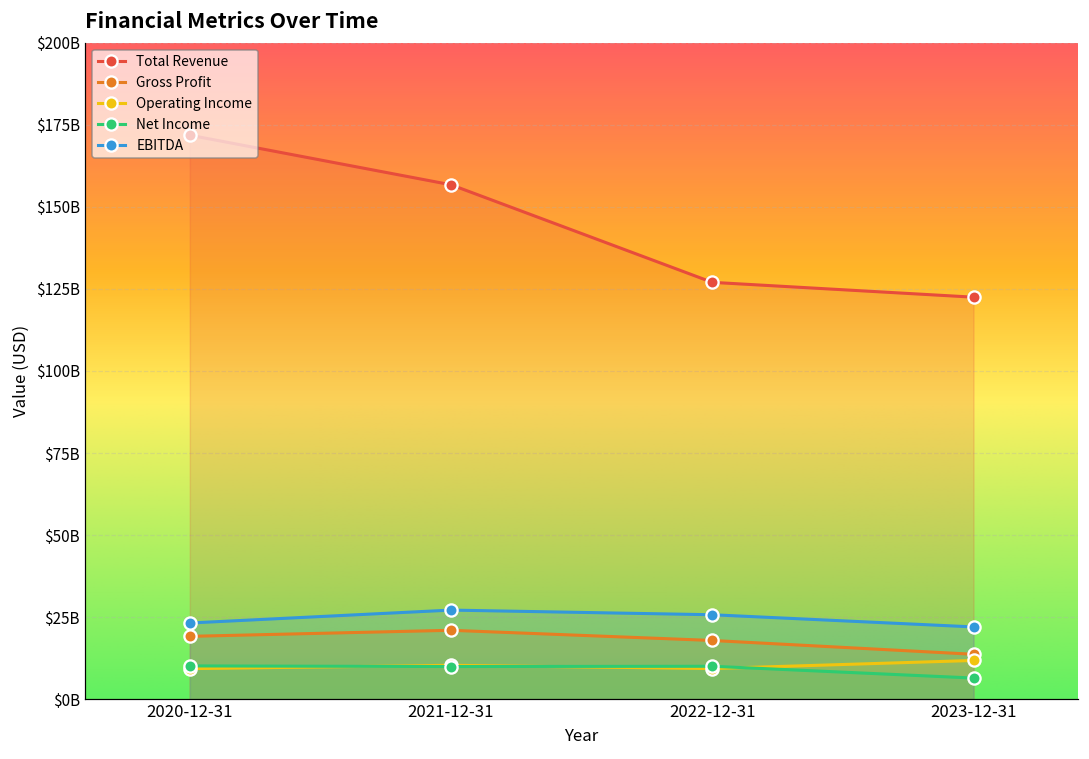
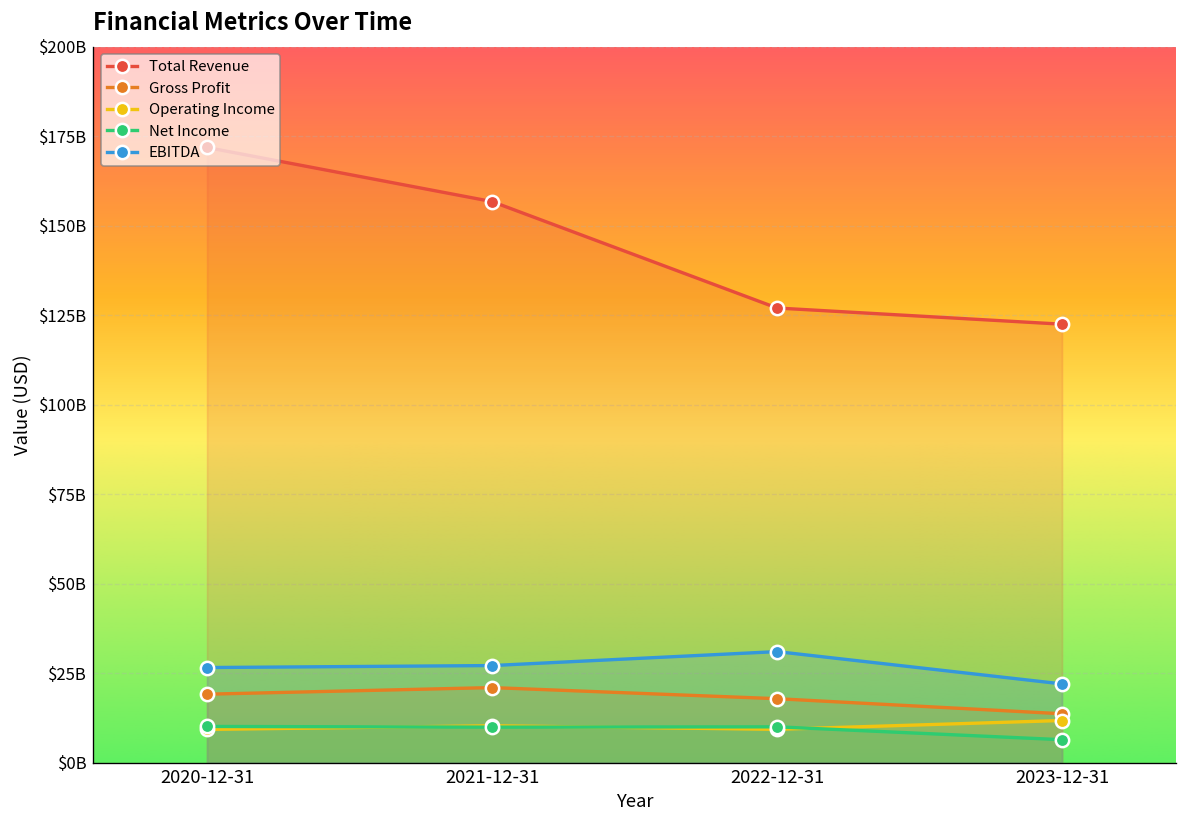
EBITDA, 2020-12-31: $23000000000 -> $27000000000
EBITDA, 2022-12-31: $26000000000 -> $31000000000
